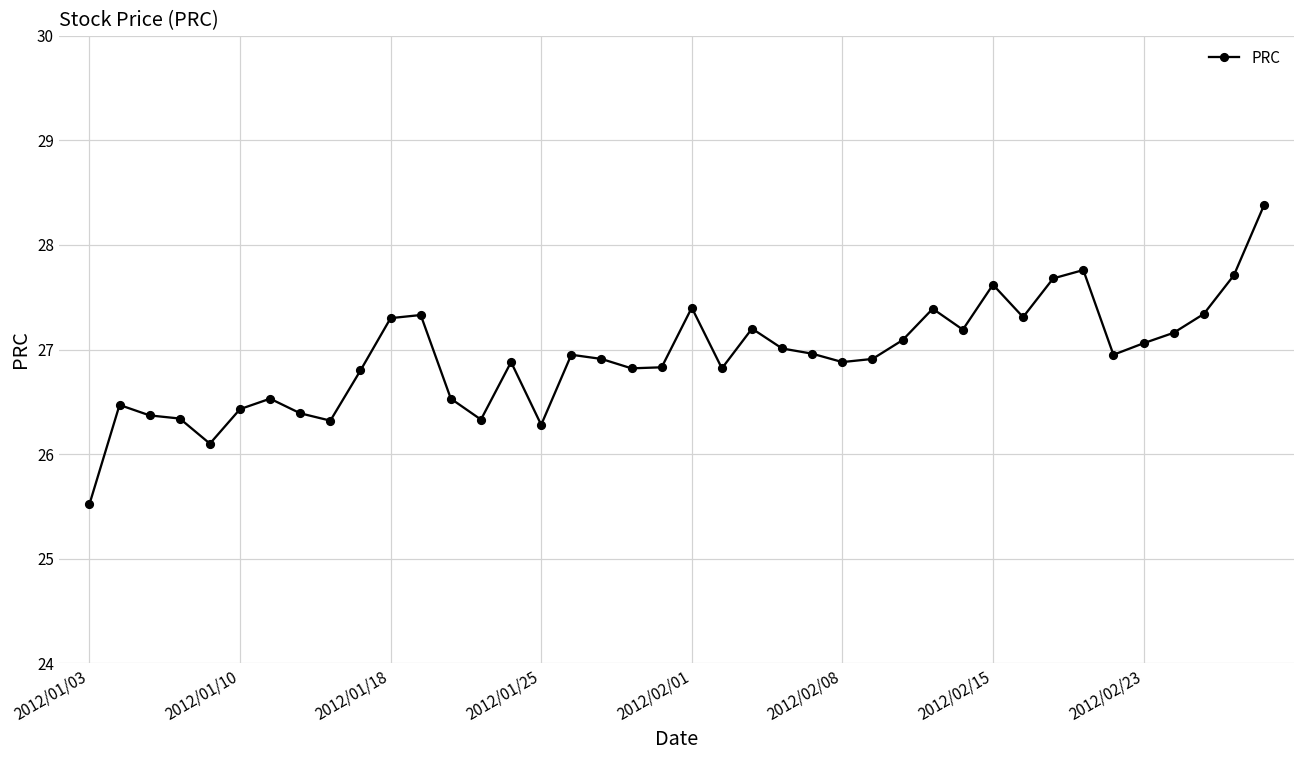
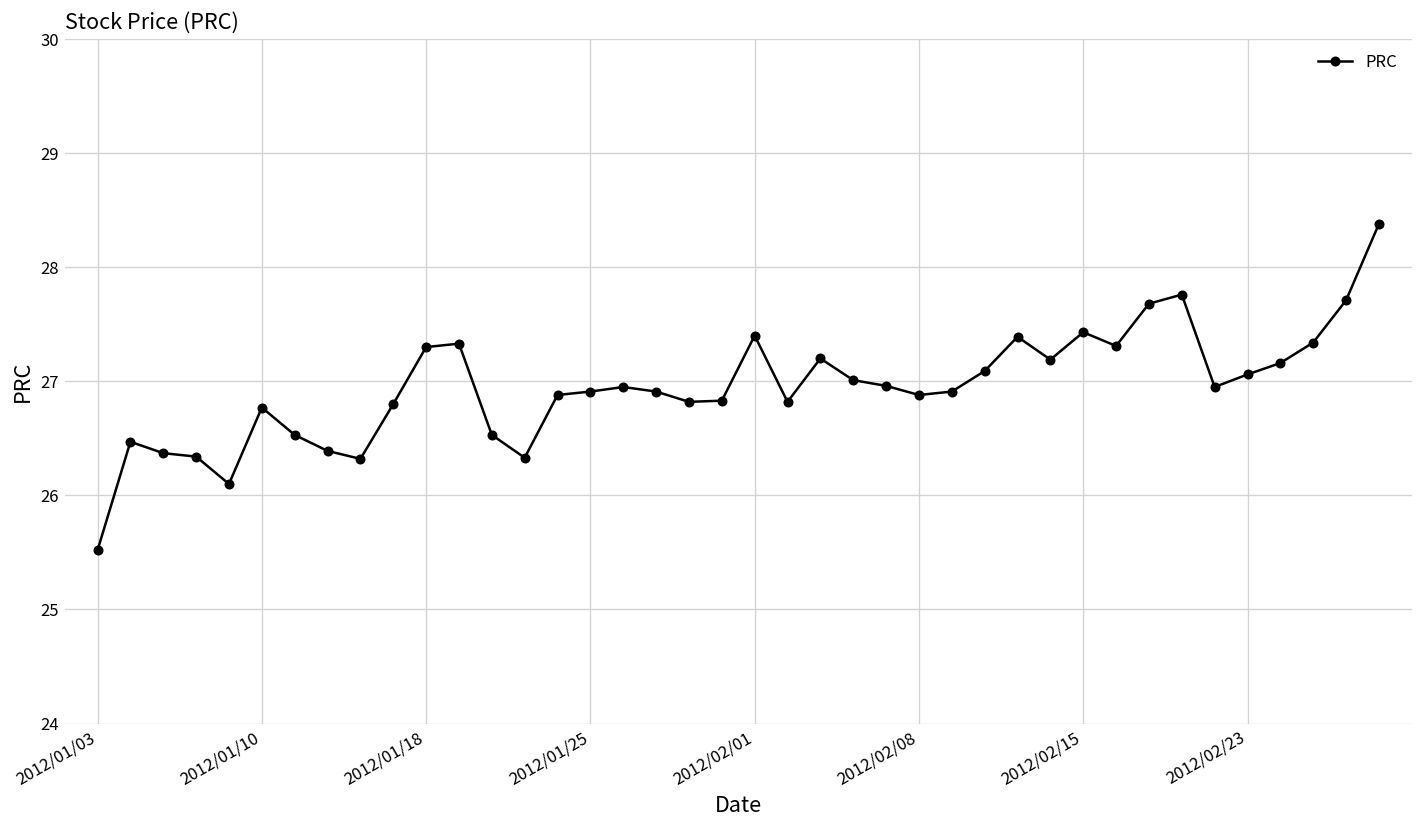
2012/01/10: 26.4 -> 26.8
2012/01/25: 26.3 -> 26.9
2012/02/15: 27.6 -> 27.4
